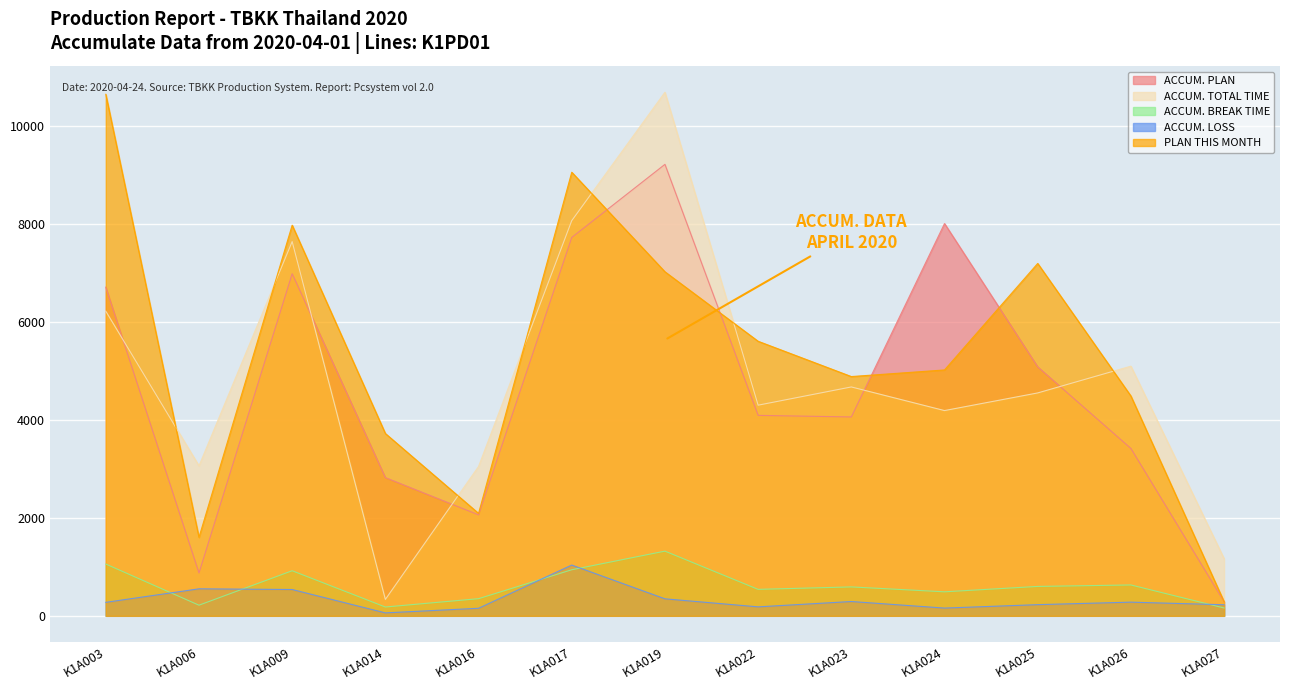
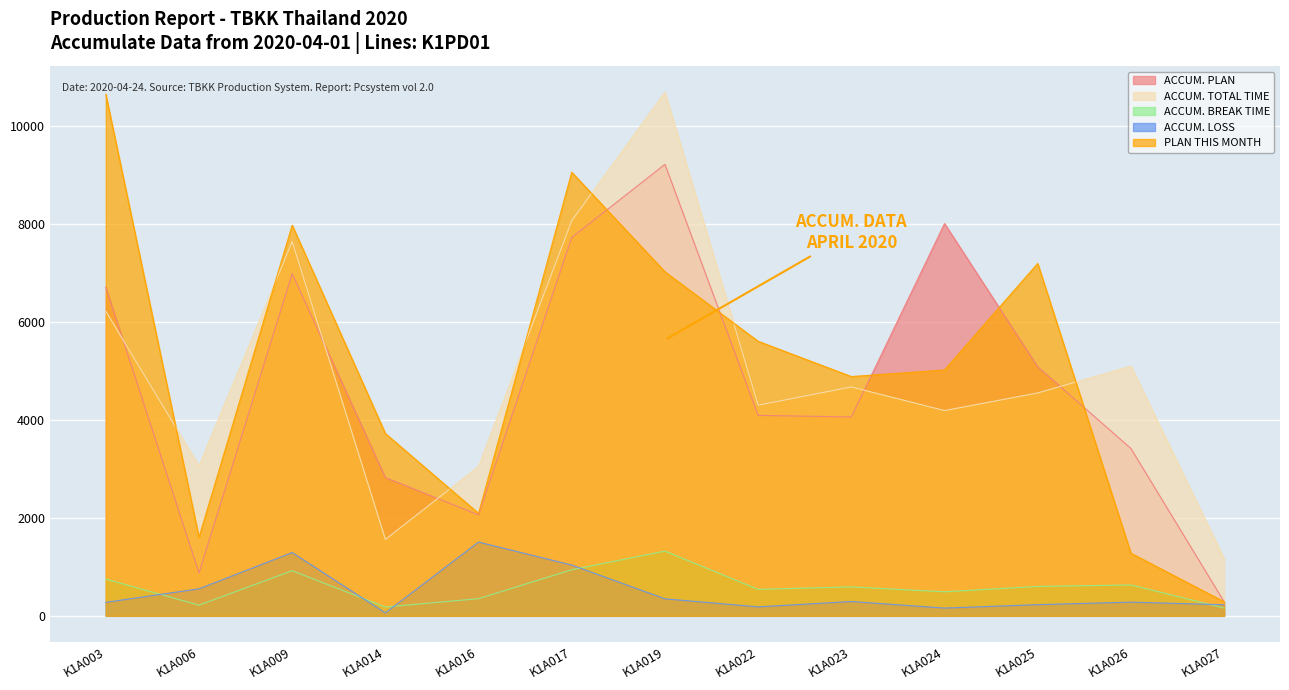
ACCUM. BREAK TIME, K1A003: 1100 -> 800
ACCUM. LOSS, K1A009: 500 -> 1300
ACCUM. TOTAL TIME, K1A014: 300 -> 1600
ACCUM. LOSS, K1A016: 200 -> 1500
PLAN THIS MONTH, K1A026: 4500 -> 1300
